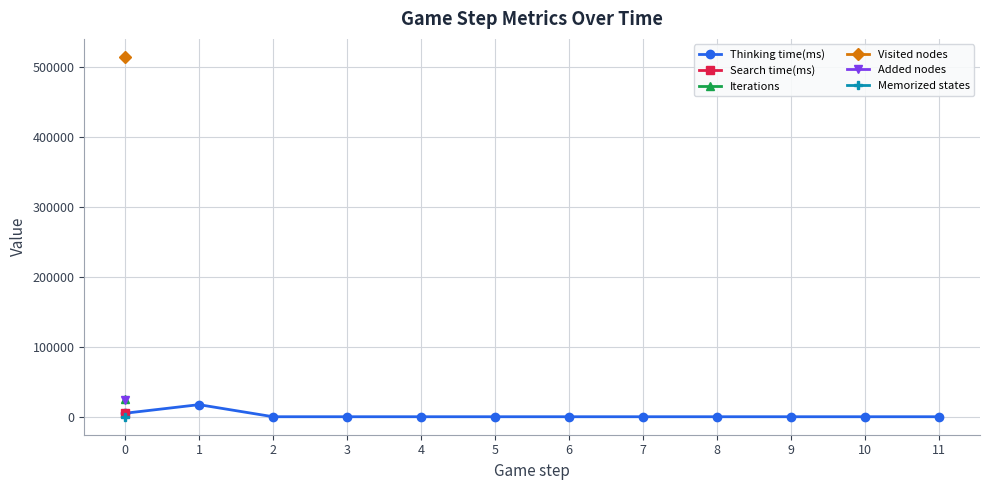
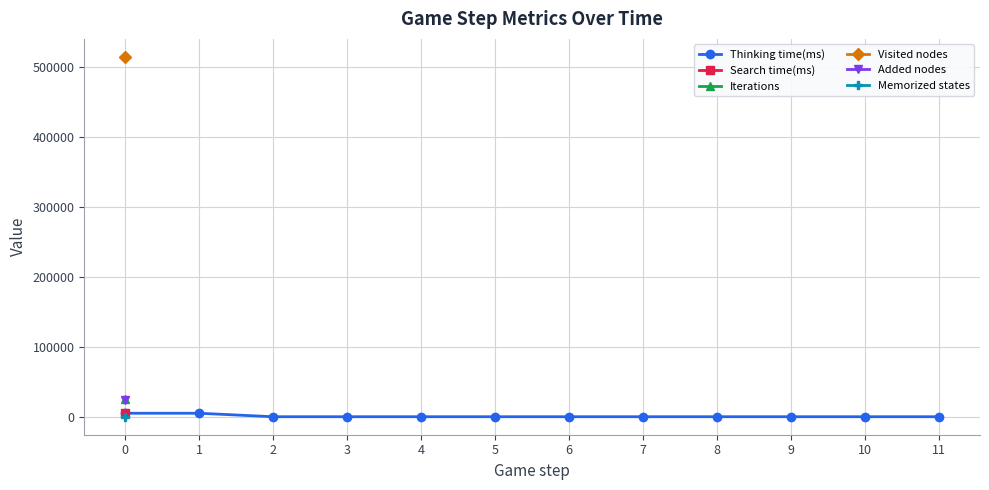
Thinking time(ms), 1: 20000 -> 0
